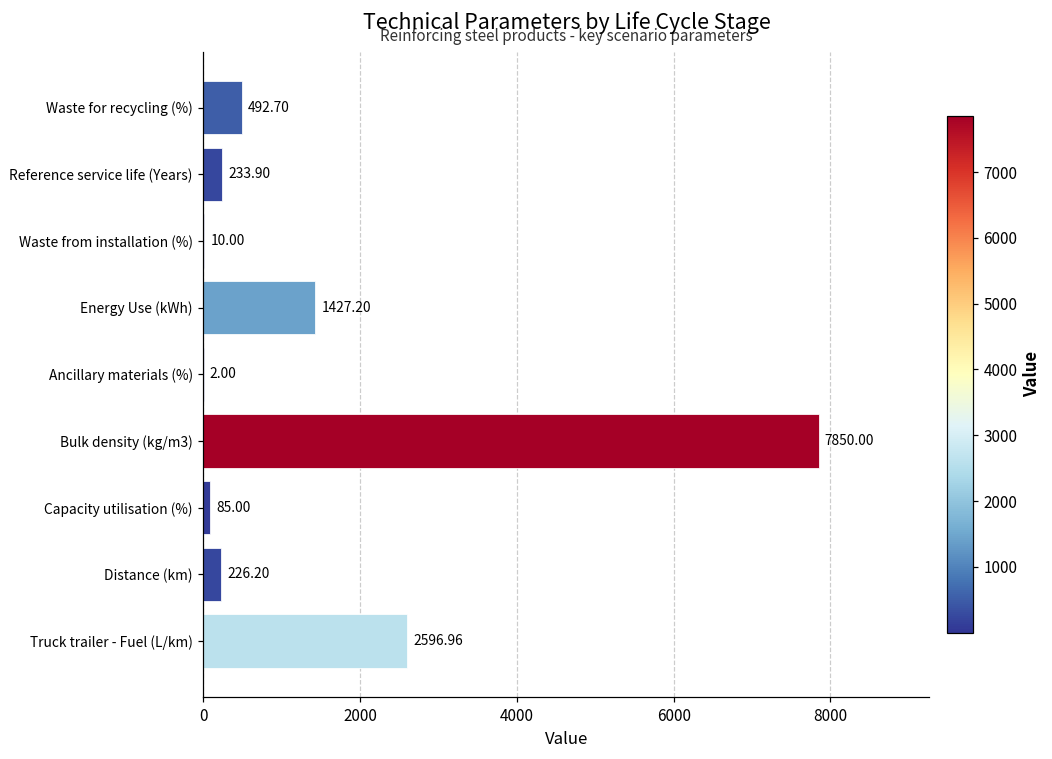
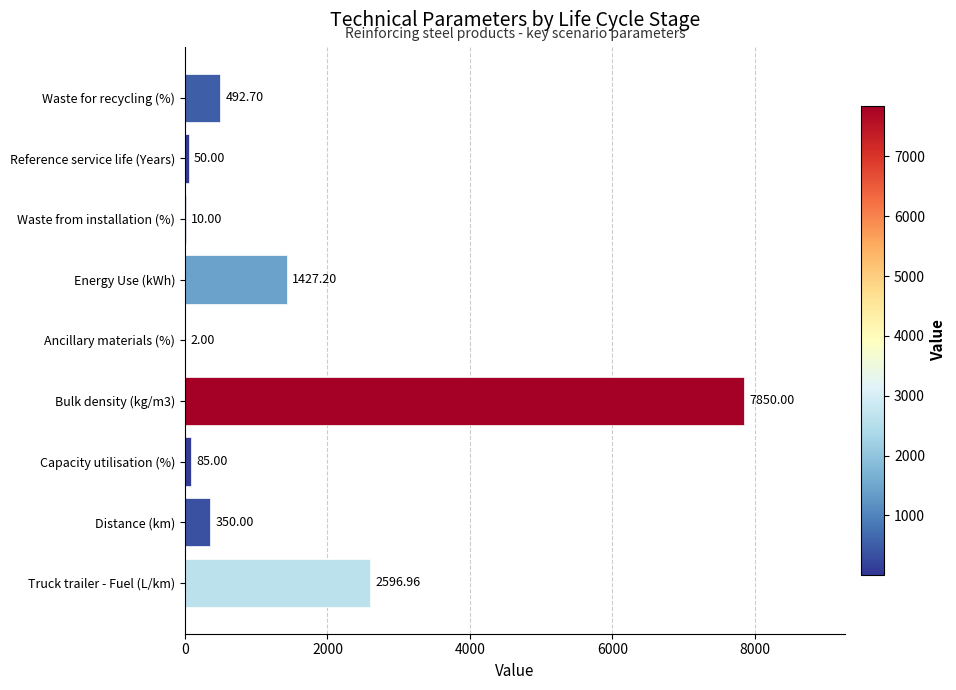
Reference service life (Years): 233.90 -> 50.00
Distance (km): 226.20 -> 350.00
